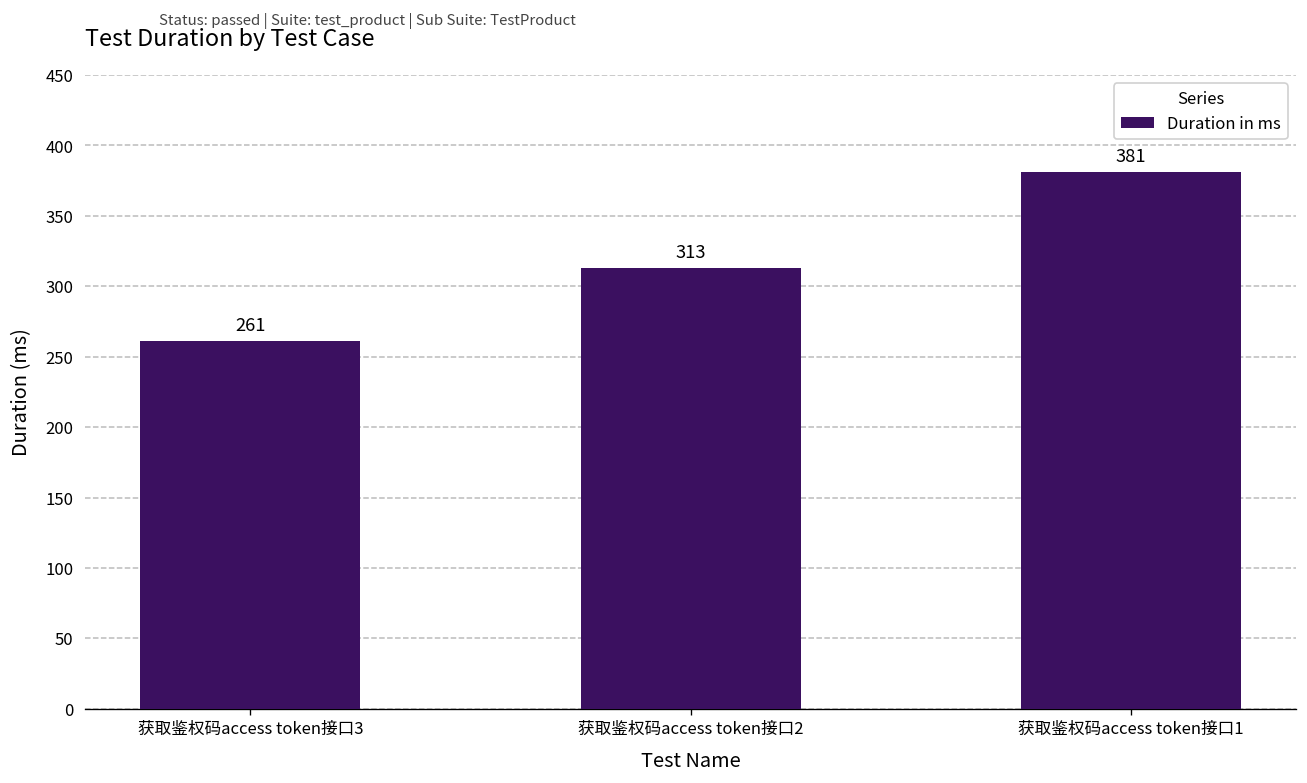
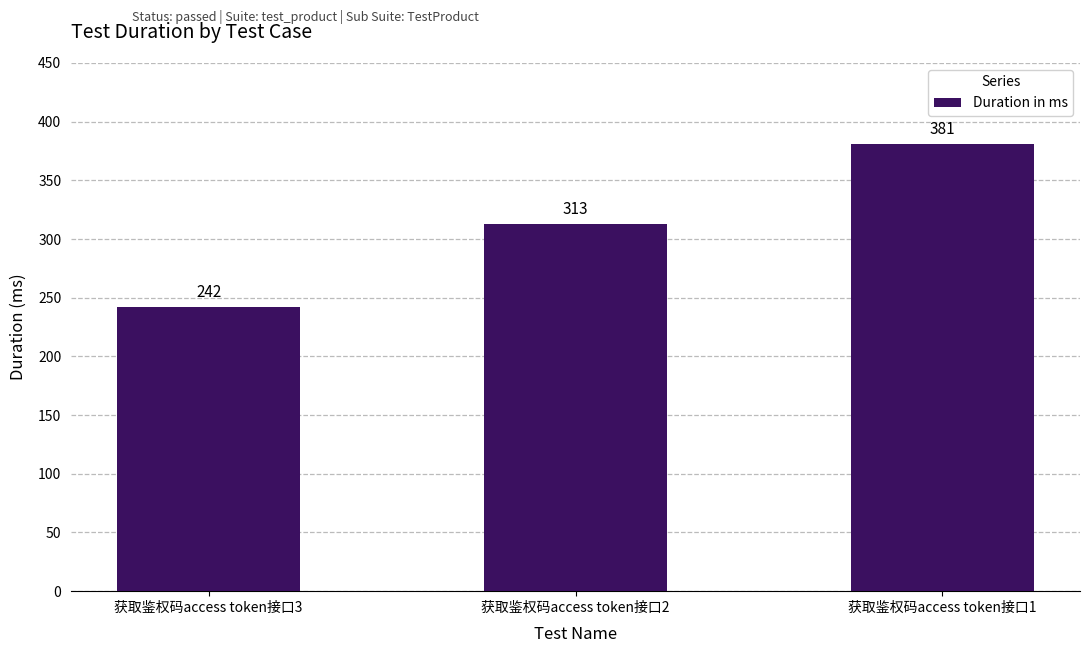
获取鉴权码access token接口3: 261 -> 242
